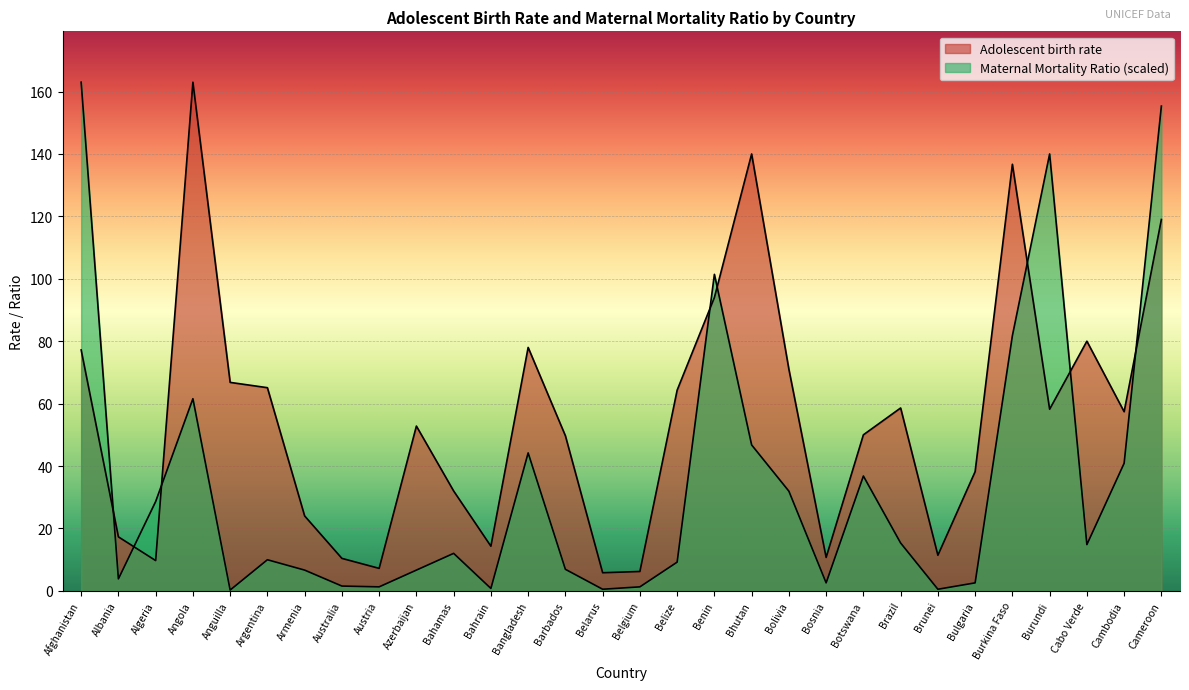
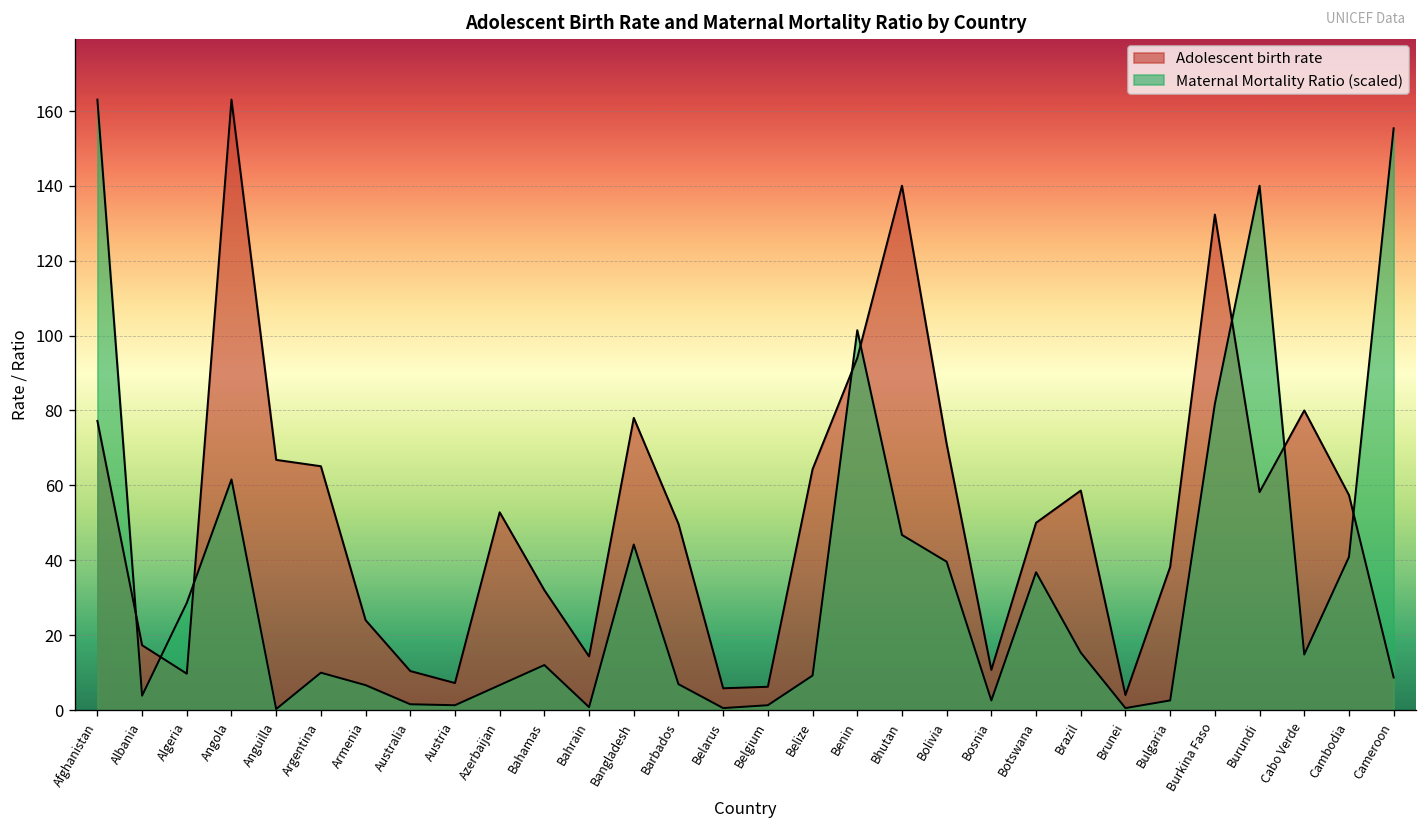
Maternal Mortality Ratio (scaled), Bolivia: 32 -> 40
Adolescent birth rate, Brunei: 11 -> 4
Adolescent birth rate, Burkina Faso: 137 -> 132
Adolescent birth rate, Cameroon: 119 -> 9
